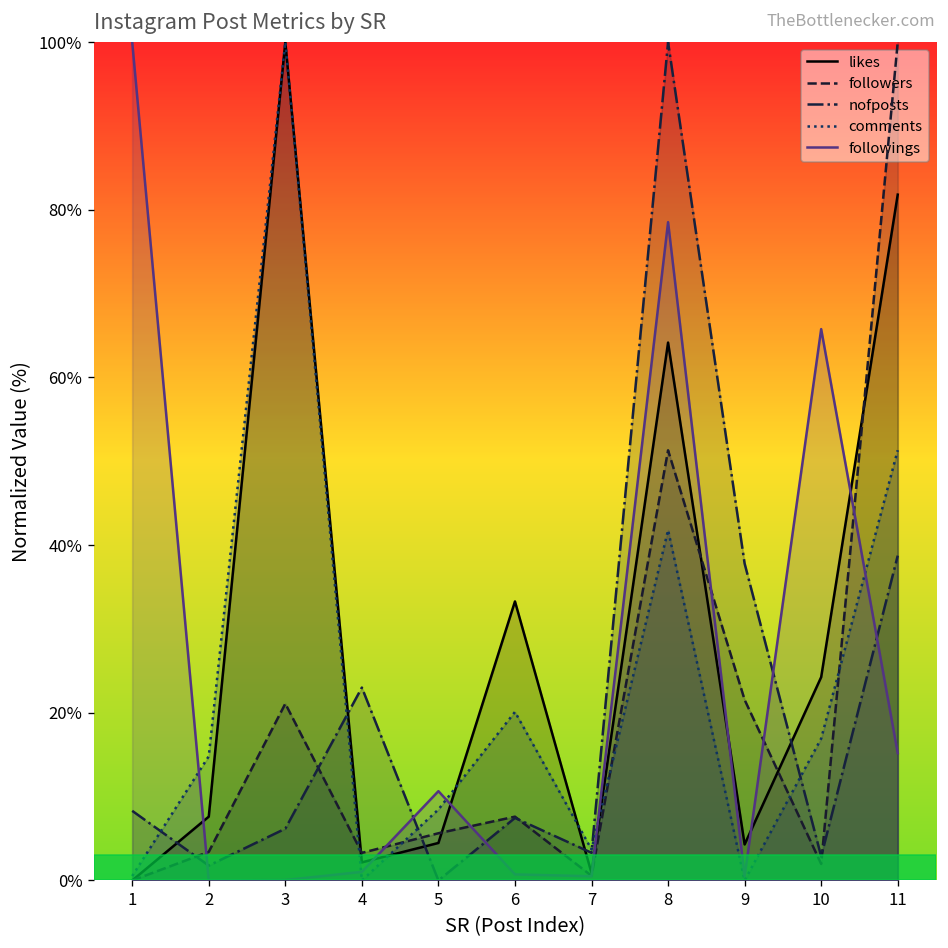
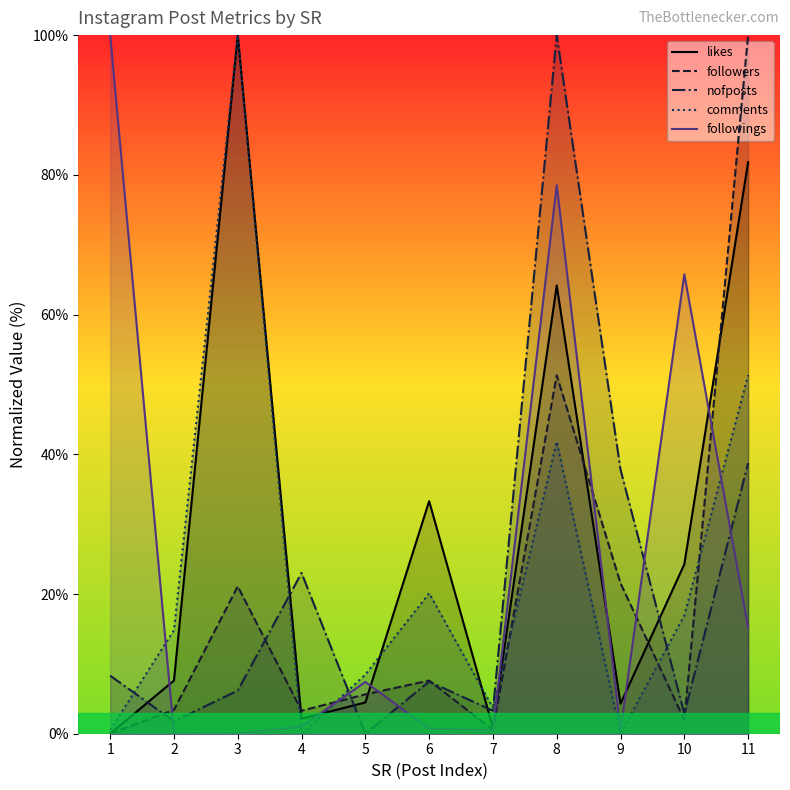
followings, 5: 11% -> 7%
